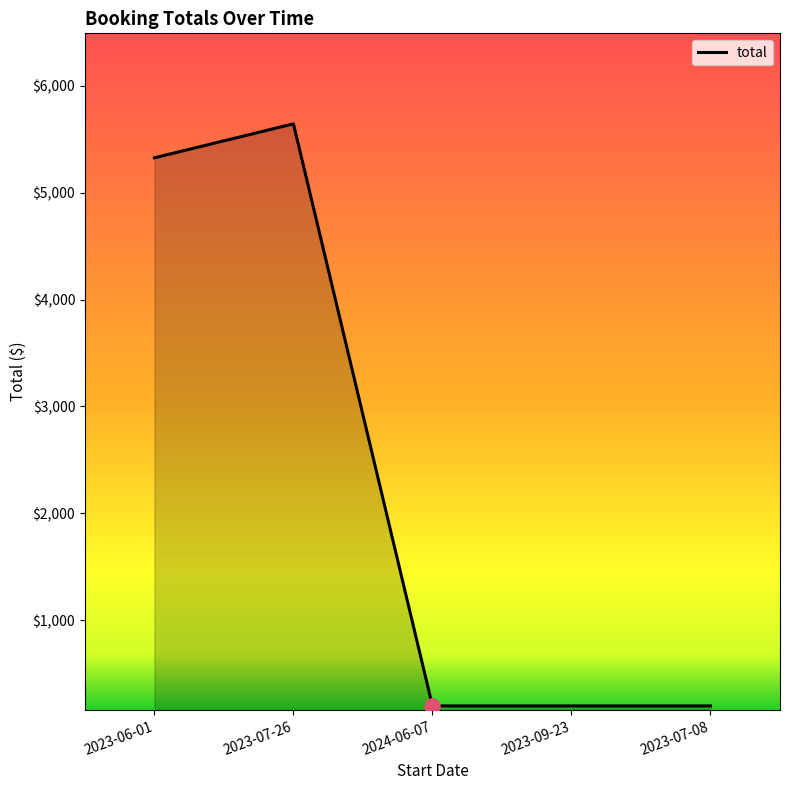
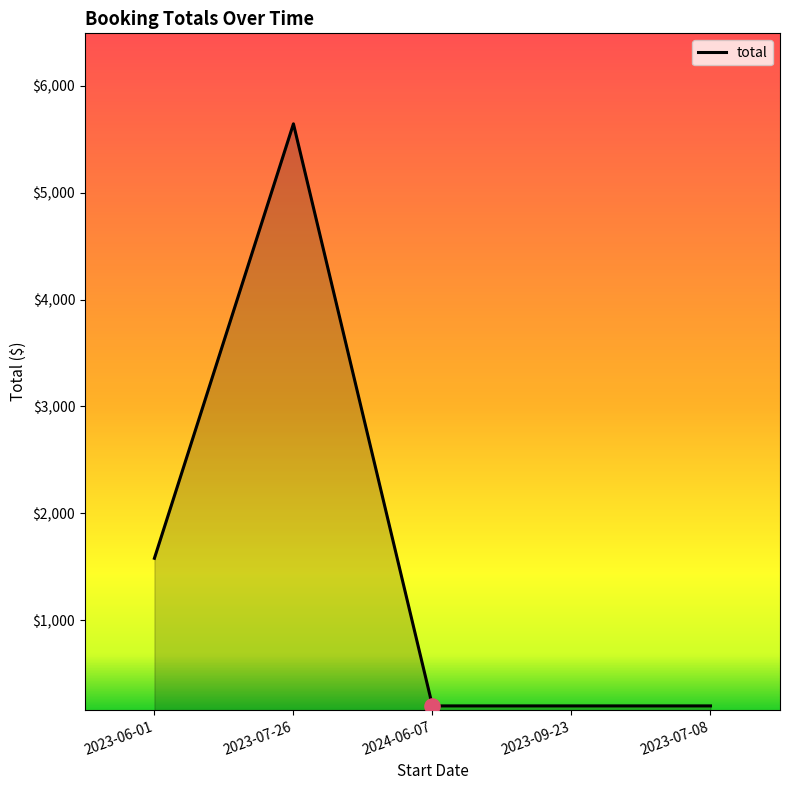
total, 2023-06-01: $5,330 -> $1,580
